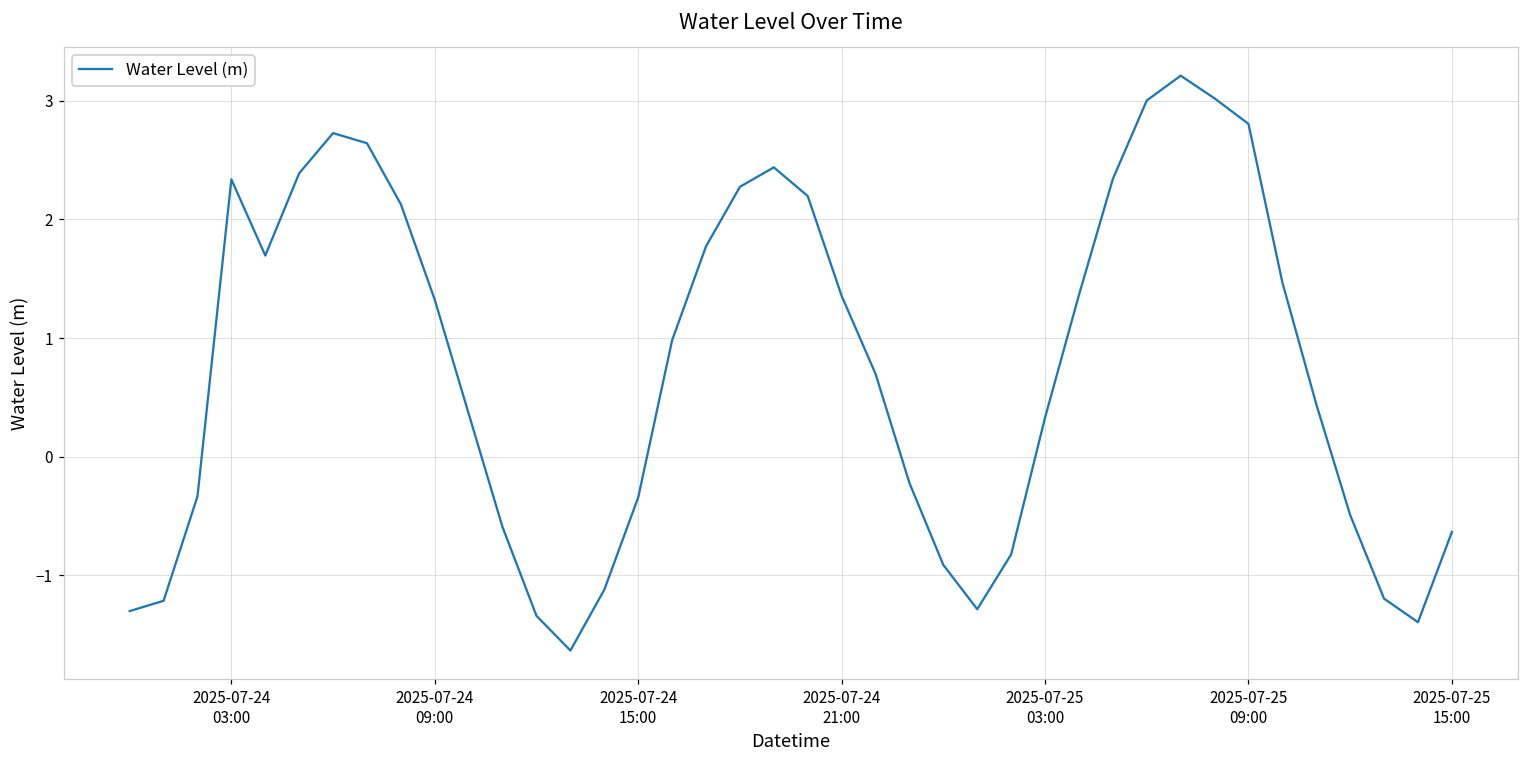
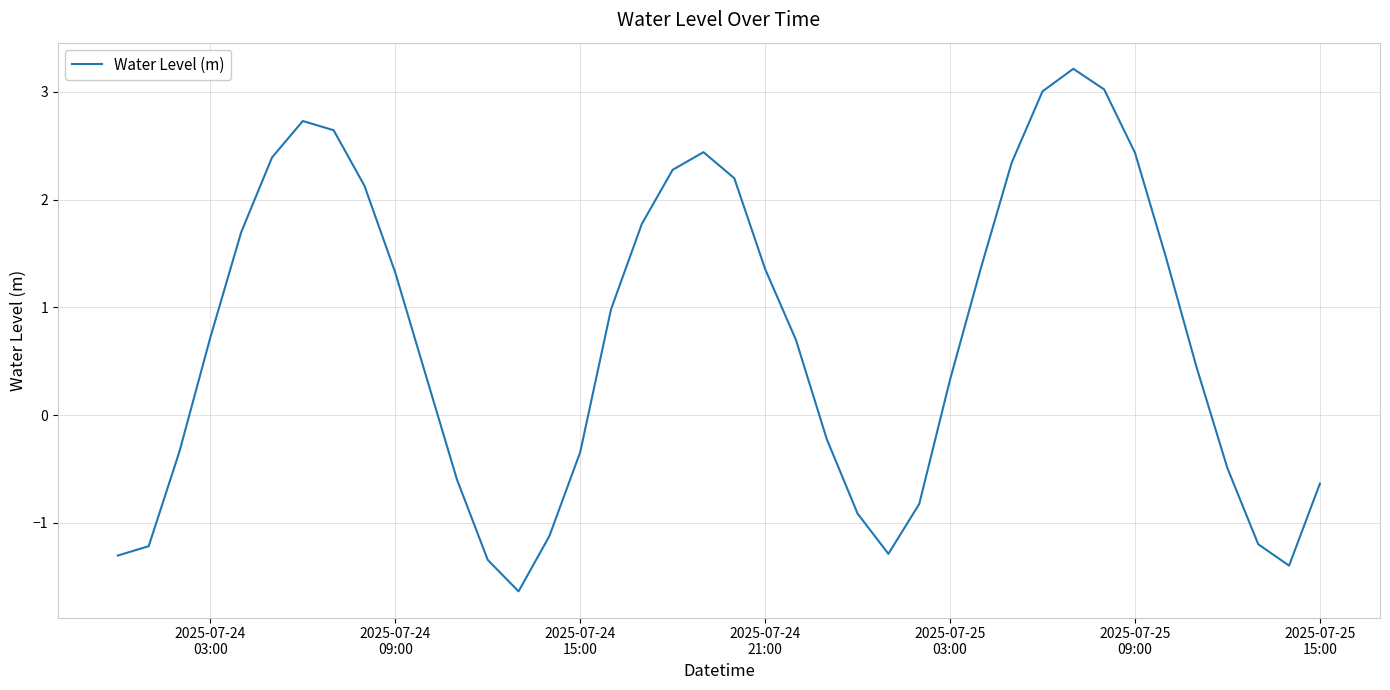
2025-07-24 03:00: 2.34 -> 0.72
2025-07-25 09:00: 2.81 -> 2.43
